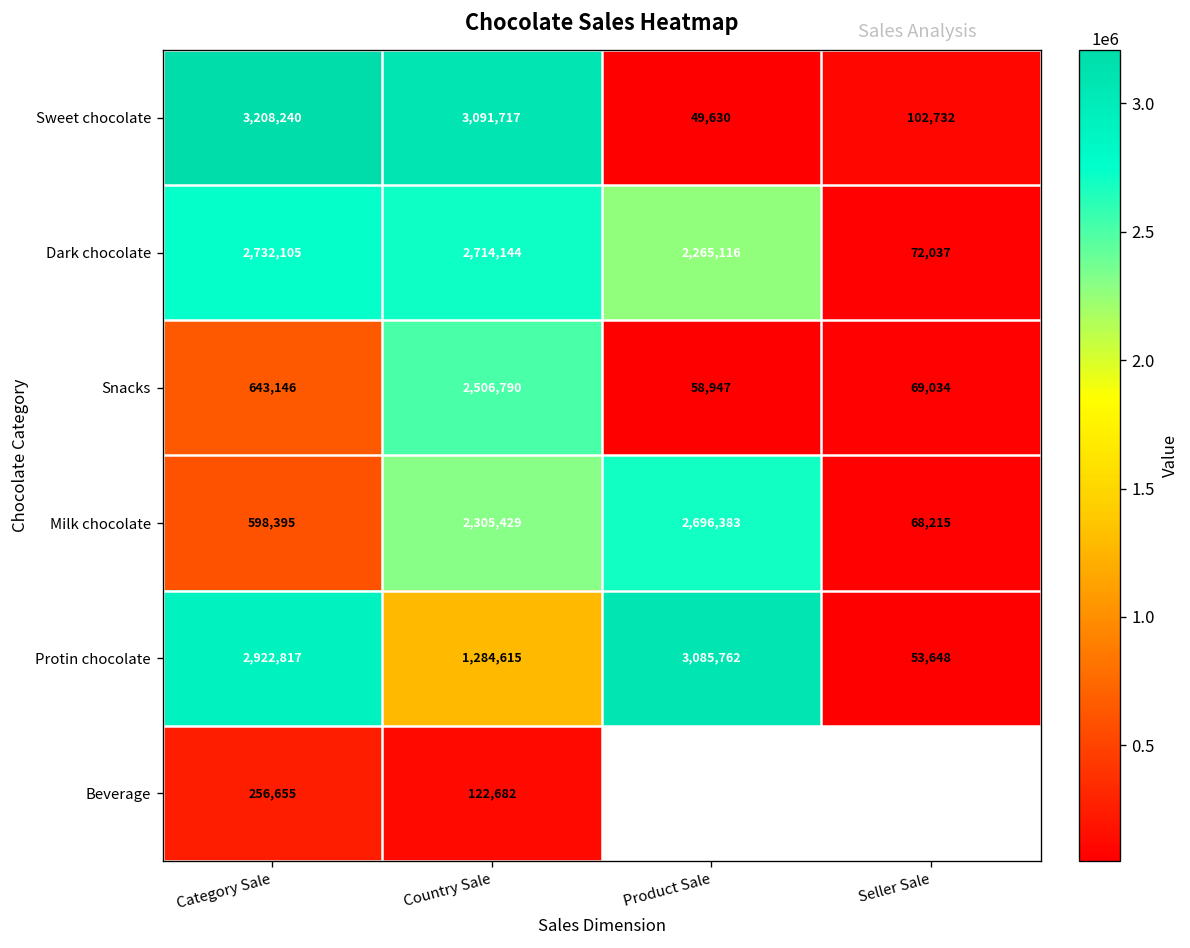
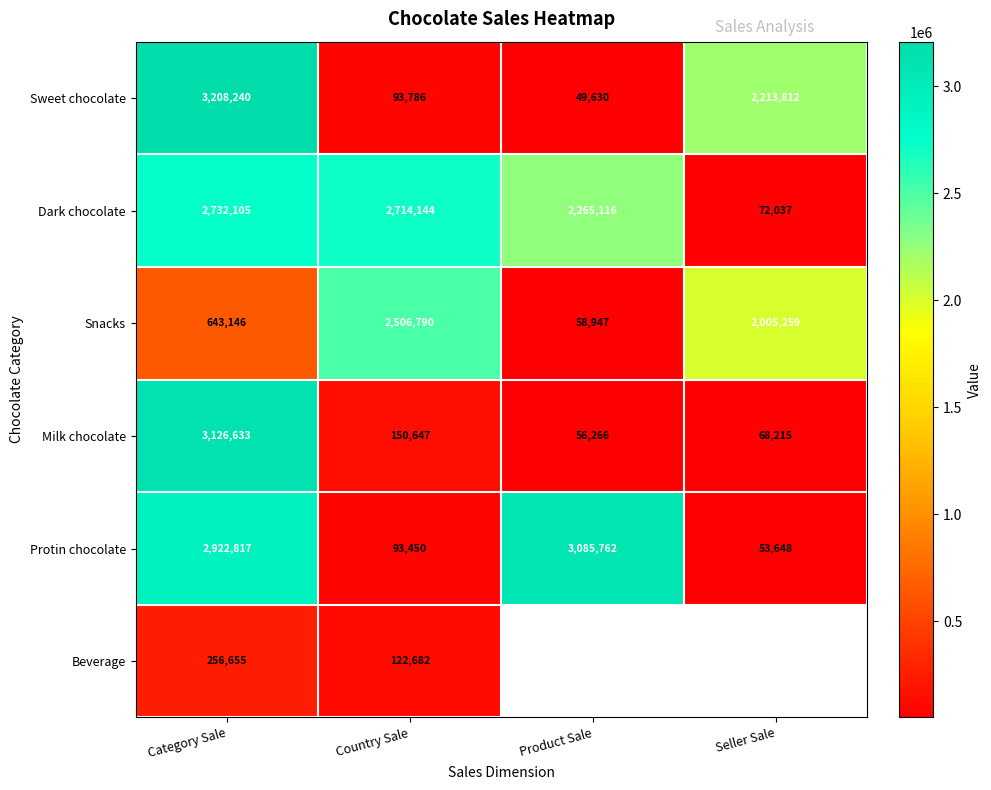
Sweet chocolate, Country Sale: 3,091,717 -> 93,786
Sweet chocolate, Seller Sale: 102,732 -> 2,213,812
Snacks, Seller Sale: 69,034 -> 2,005,259
Milk chocolate, Category Sale: 598,395 -> 3,126,633
Milk chocolate, Country Sale: 2,305,429 -> 150,647
Milk chocolate, Product Sale: 2,696,383 -> 56,266
Protin chocolate, Country Sale: 1,284,615 -> 93,450
